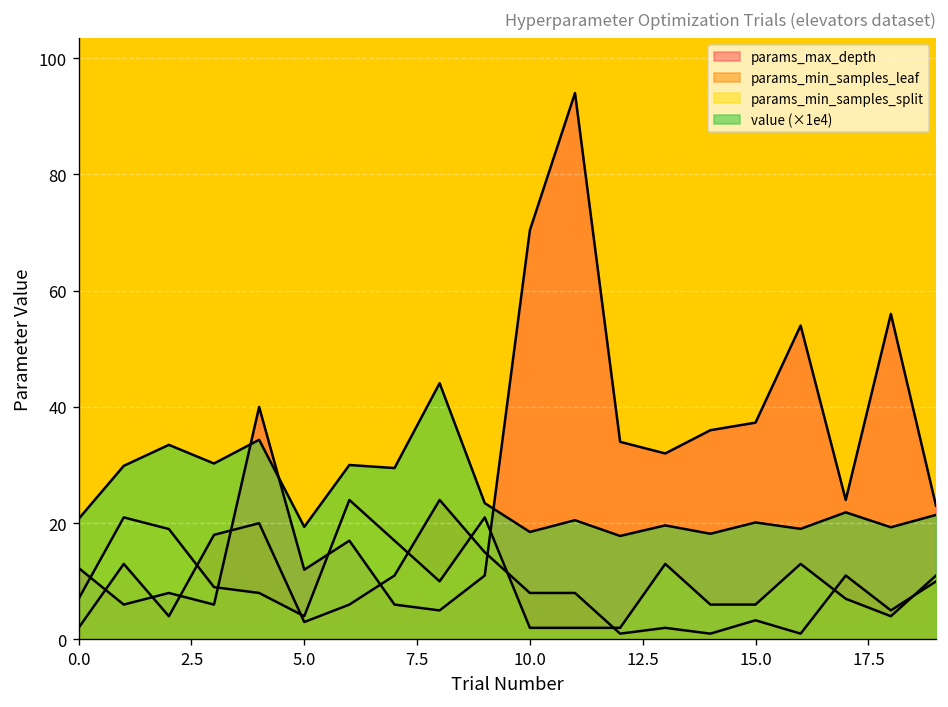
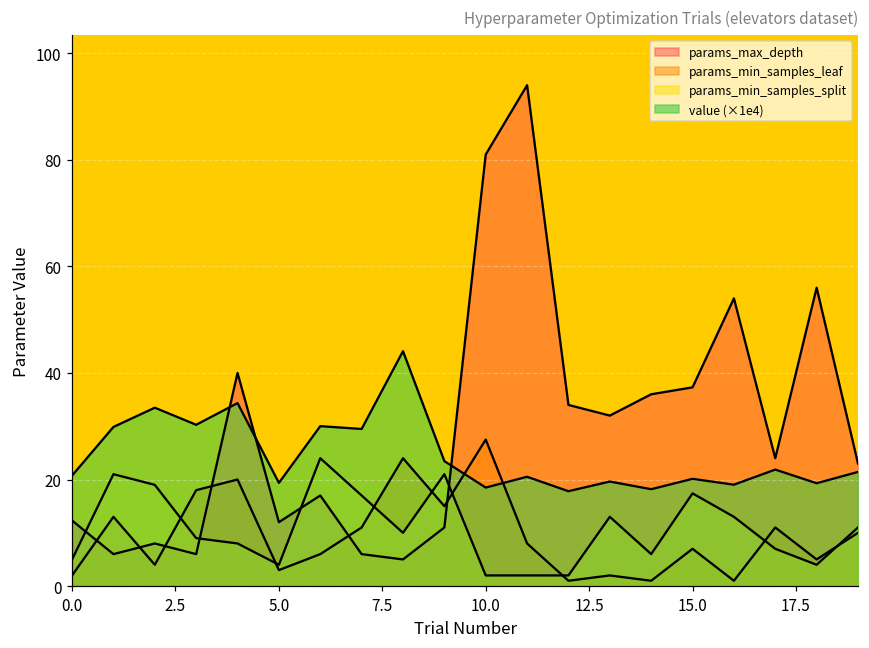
params_min_samples_split, 0.0: 7 -> 5
params_max_depth, 10.0: 70 -> 81
params_min_samples_leaf, 10.0: 8 -> 28
params_min_samples_leaf, 15.0: 3 -> 7
params_min_samples_split, 15.0: 6 -> 17
